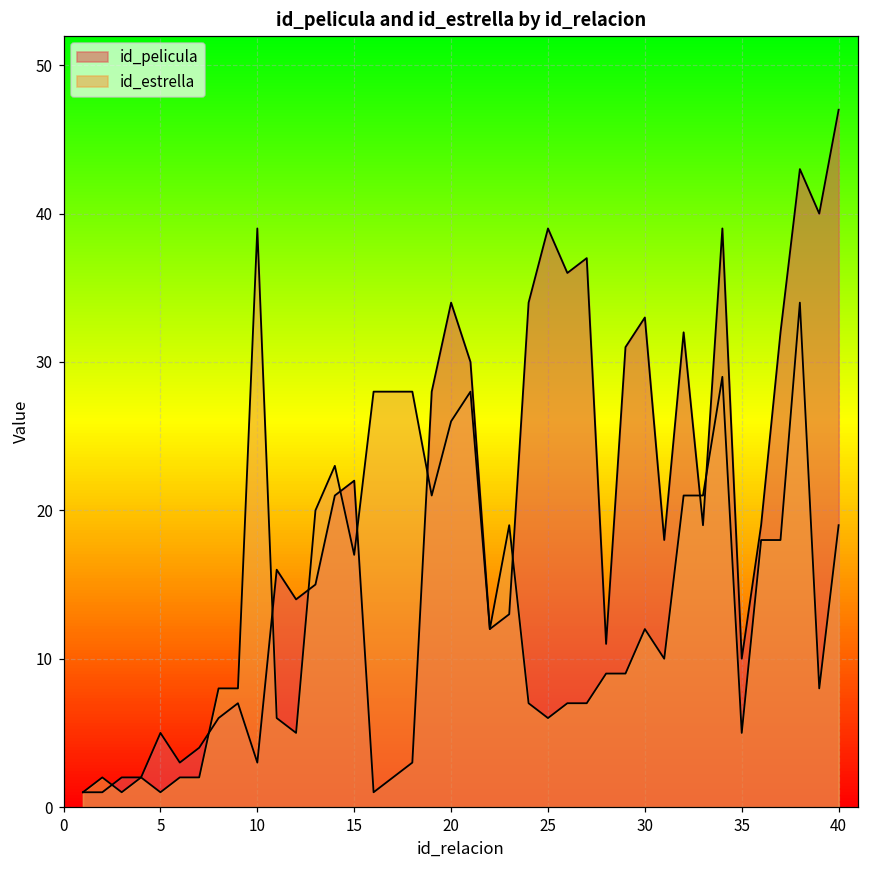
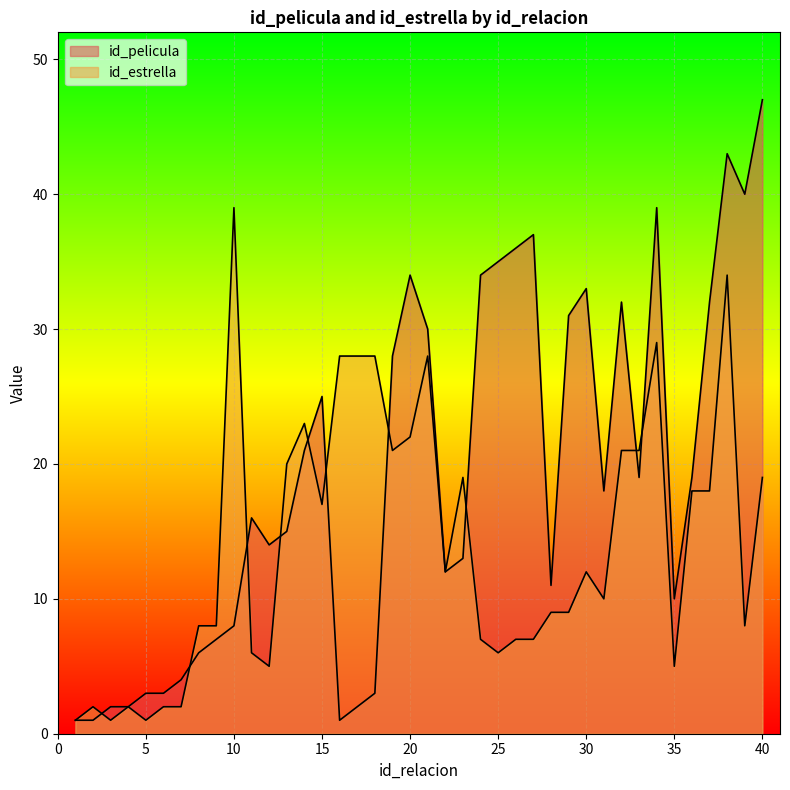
id_pelicula, 5: 5 -> 3
id_pelicula, 10: 3 -> 8
id_pelicula, 15: 22 -> 25
id_estrella, 20: 26 -> 22
id_pelicula, 25: 39 -> 35
